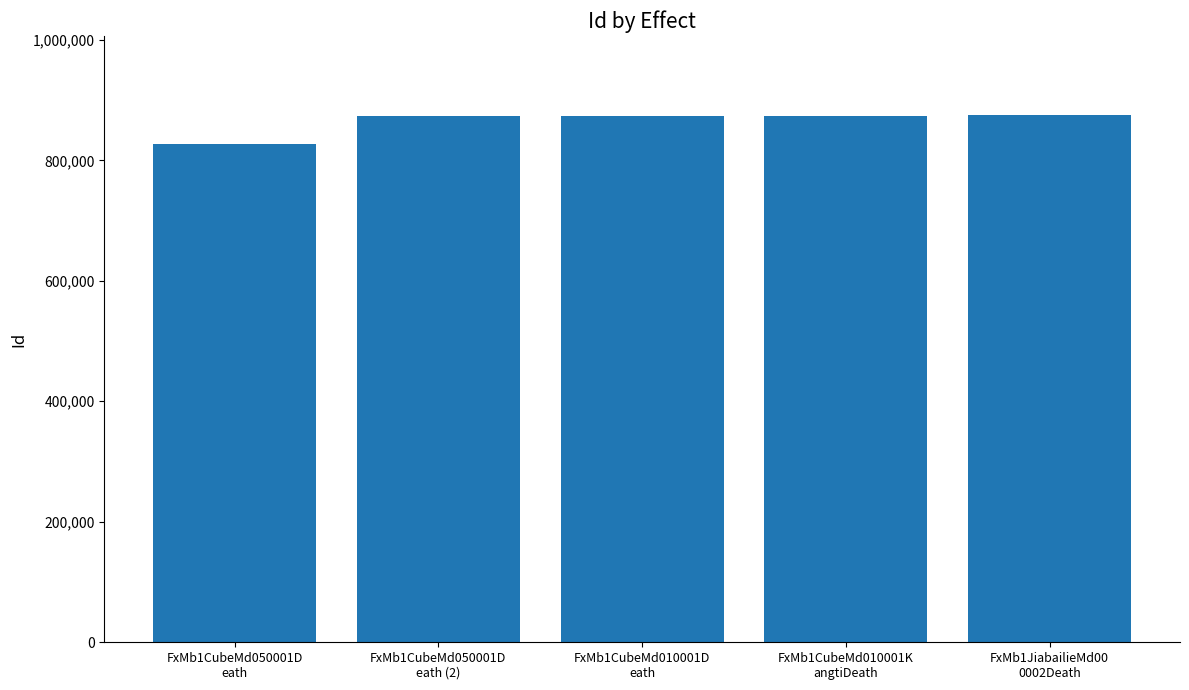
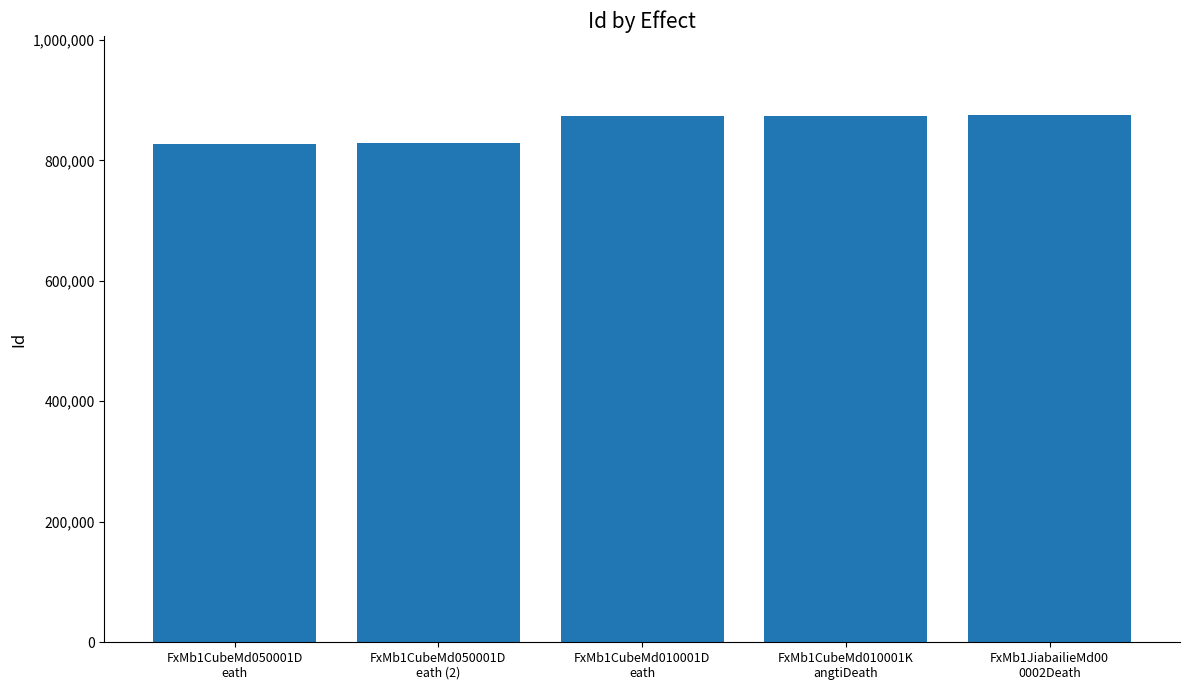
FxMb1CubeMd050001D eath (2): 870,000 -> 830,000
